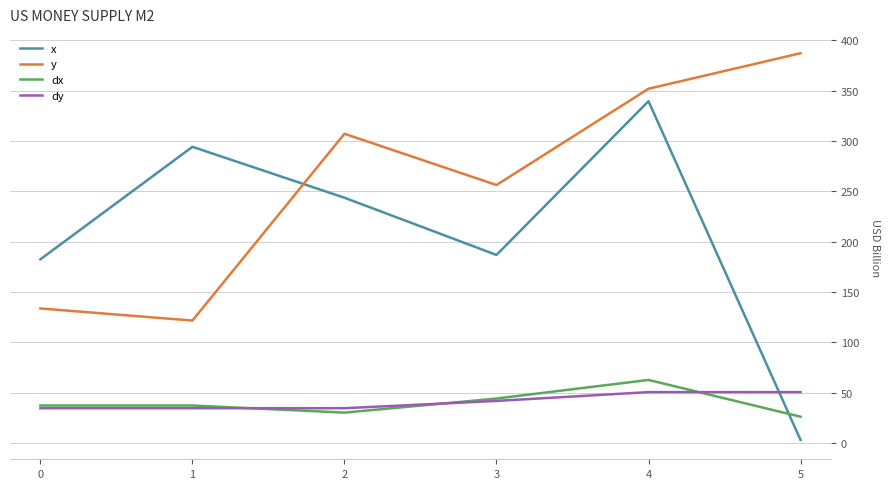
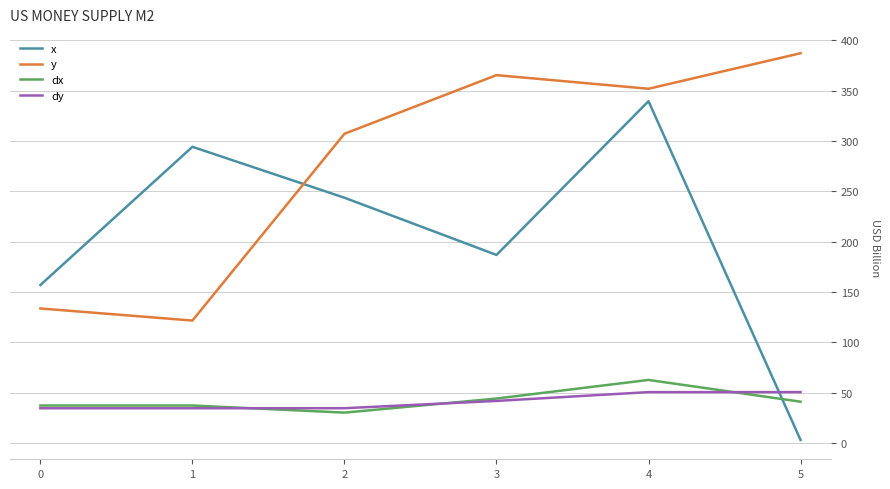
x, 0: 182 -> 157
y, 3: 256 -> 365
dx, 5: 26 -> 41
